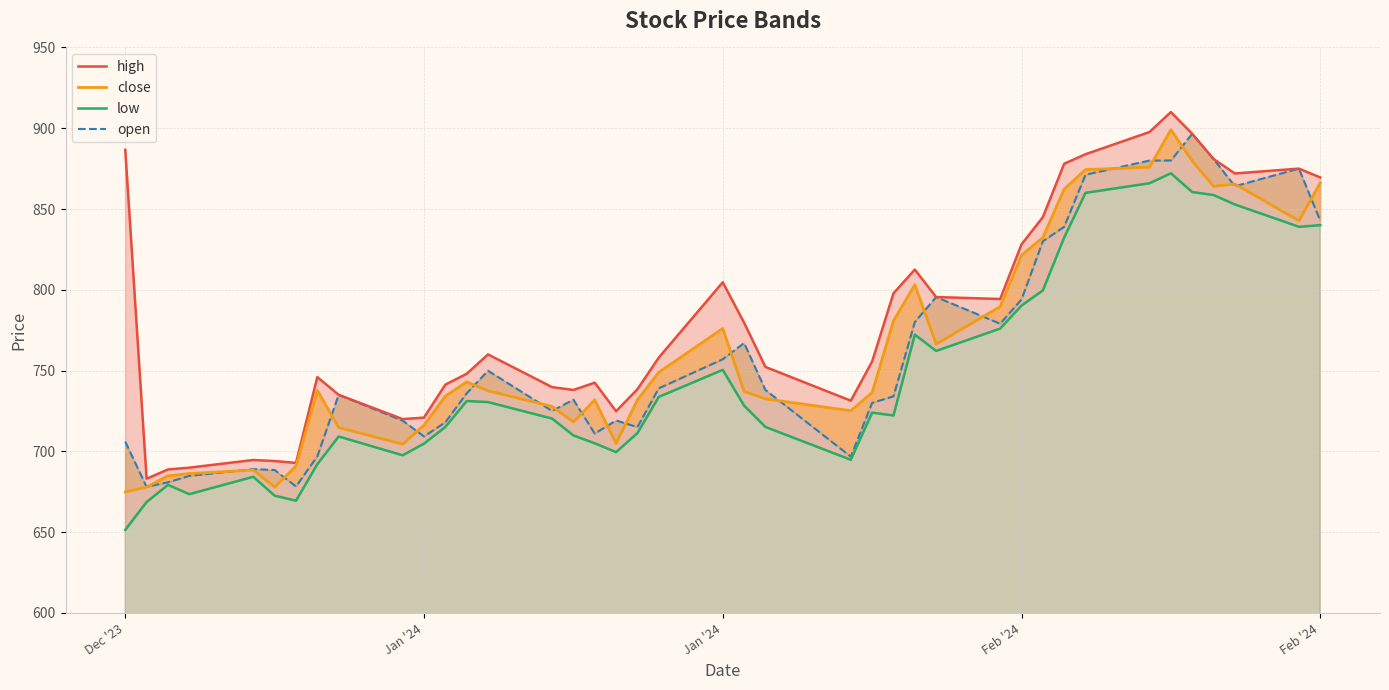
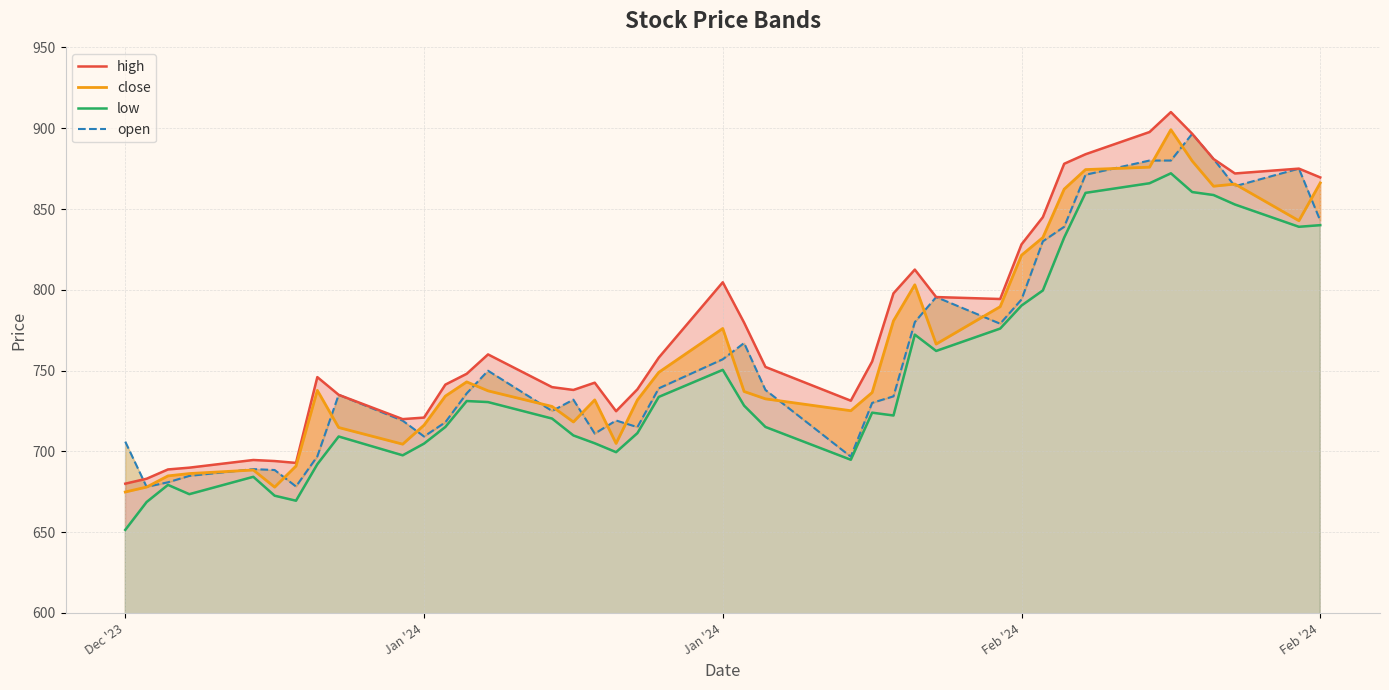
high, Dec '23: 887 -> 680
